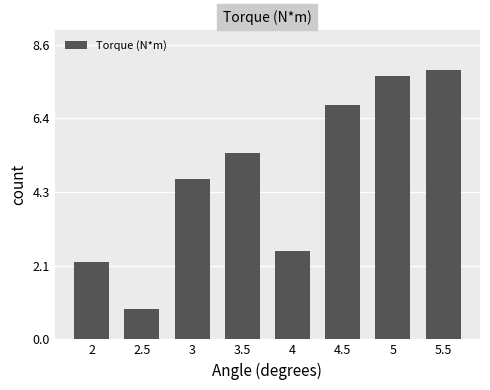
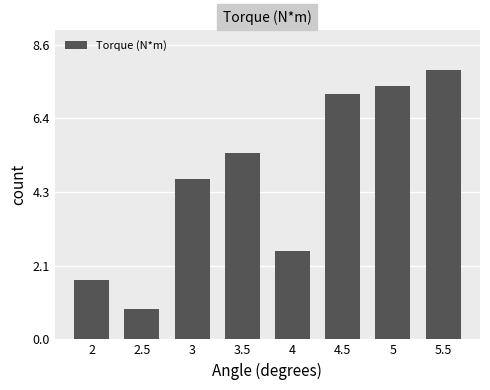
2: 2.3 -> 1.7
4.5: 6.8 -> 7.2
5: 7.7 -> 7.4
